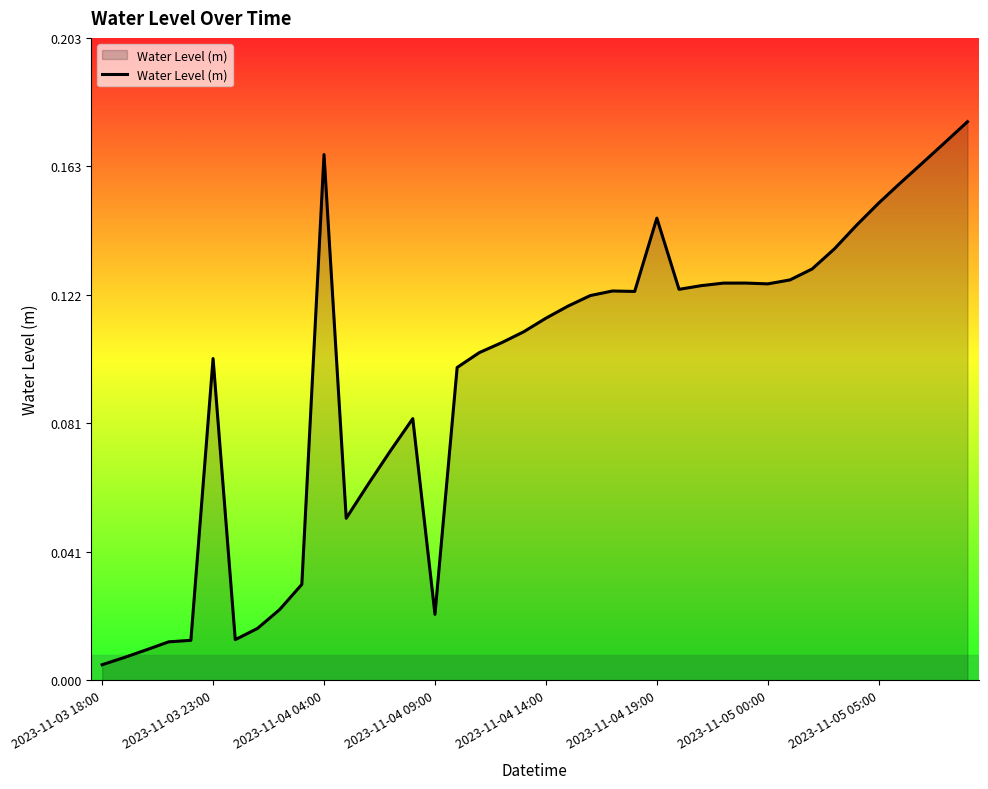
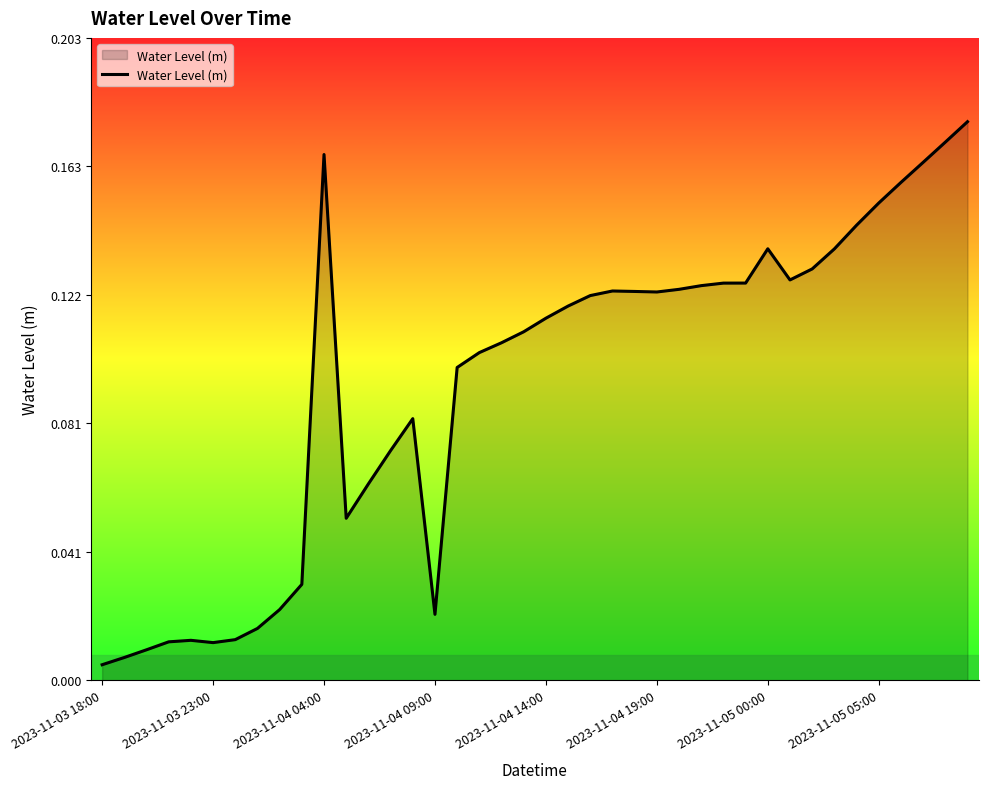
2023-11-03 23:00: 0.102 -> 0.012
2023-11-04 19:00: 0.146 -> 0.123
2023-11-05 00:00: 0.125 -> 0.137
